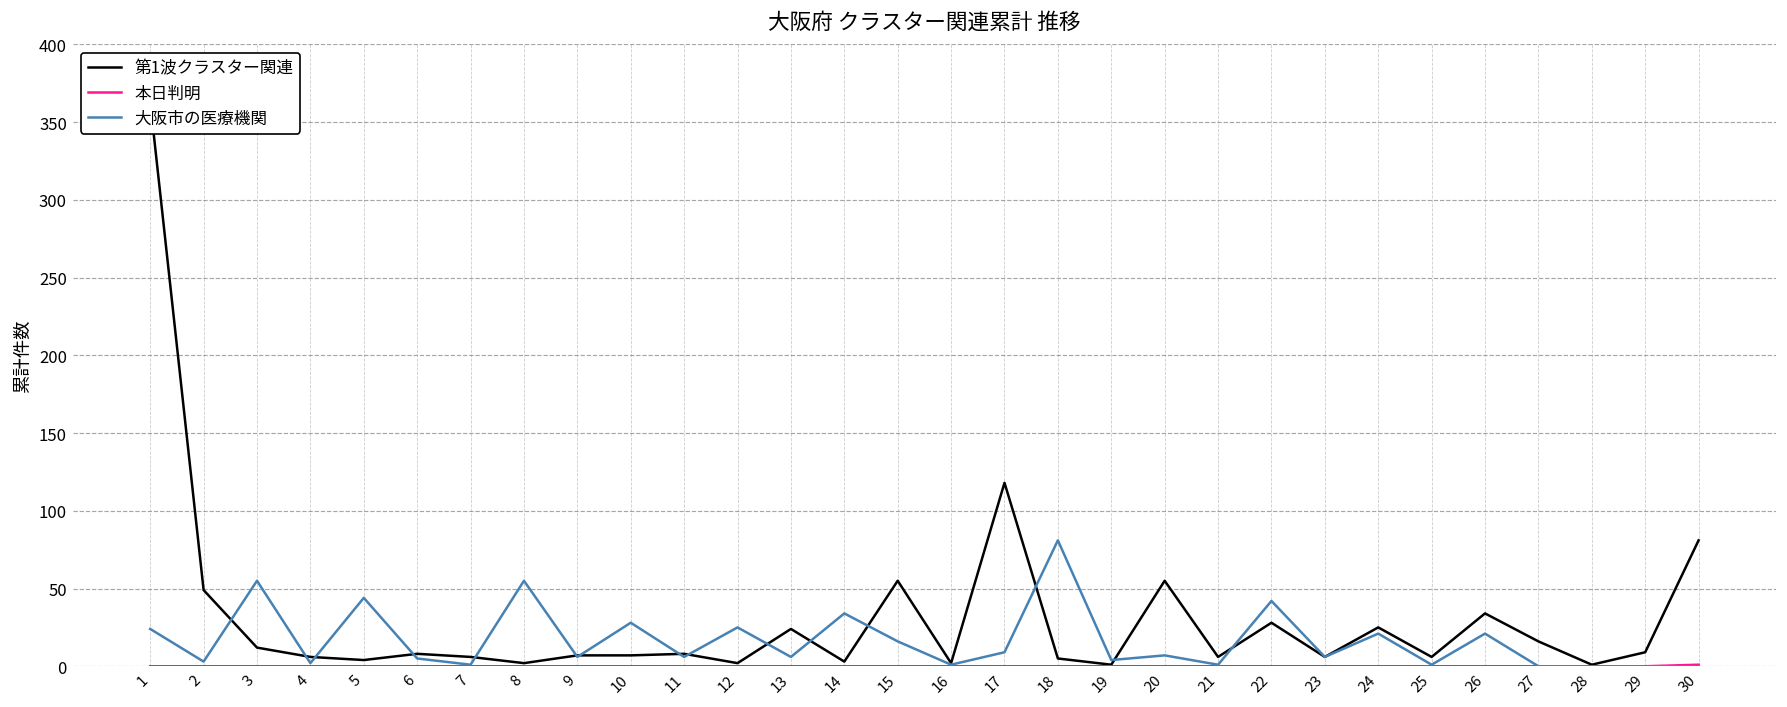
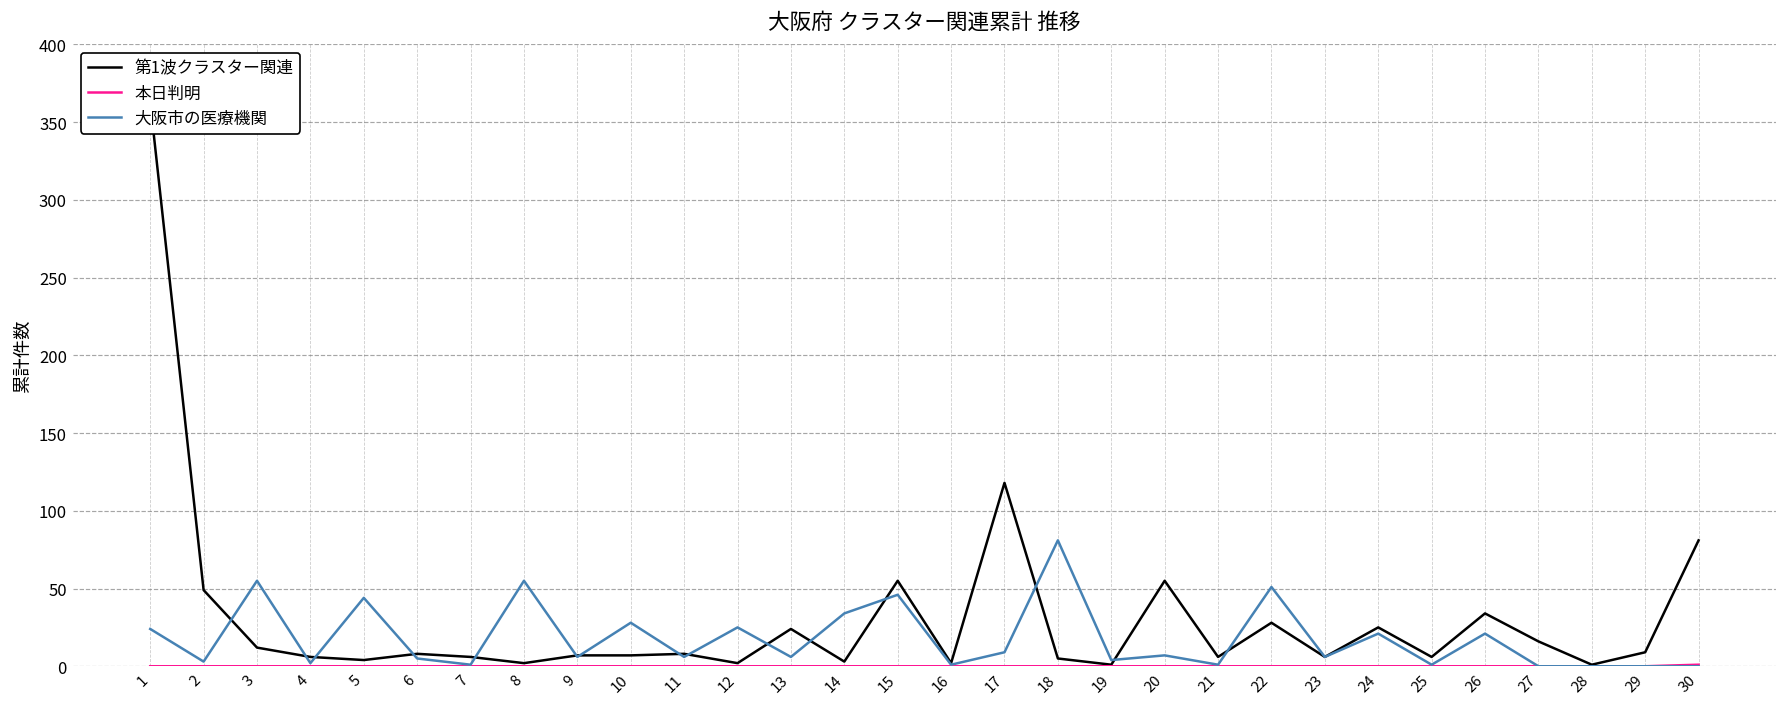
大阪市の医療機関, 15: 16 -> 46
大阪市の医療機関, 22: 42 -> 51
